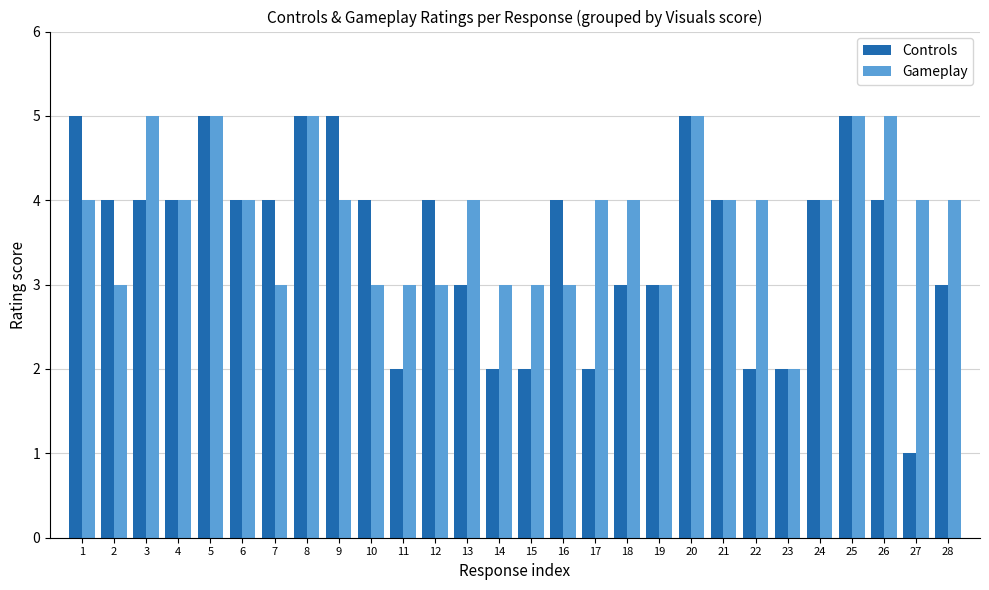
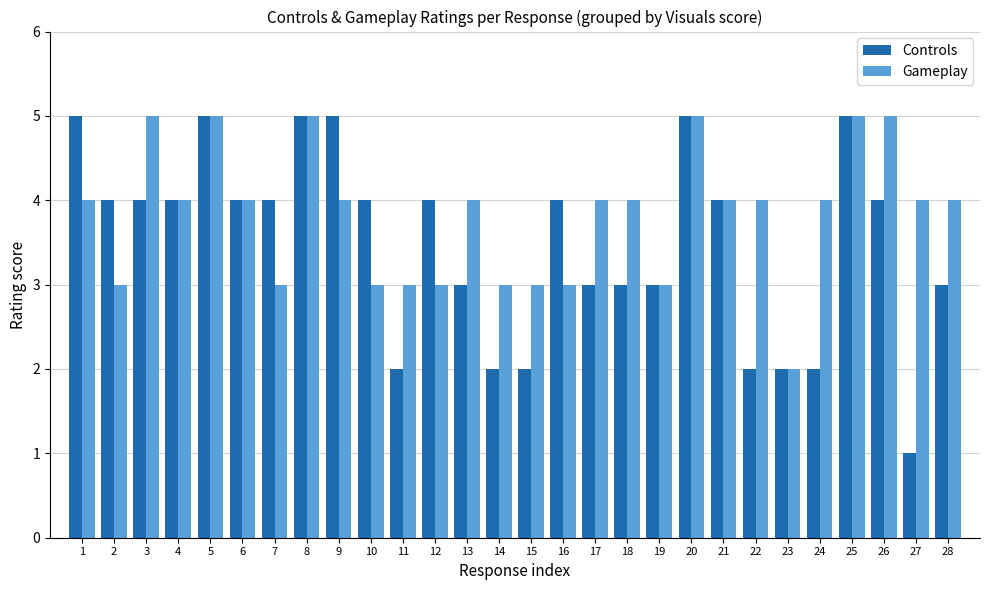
Controls, 17: 2 -> 3
Controls, 24: 4 -> 2
